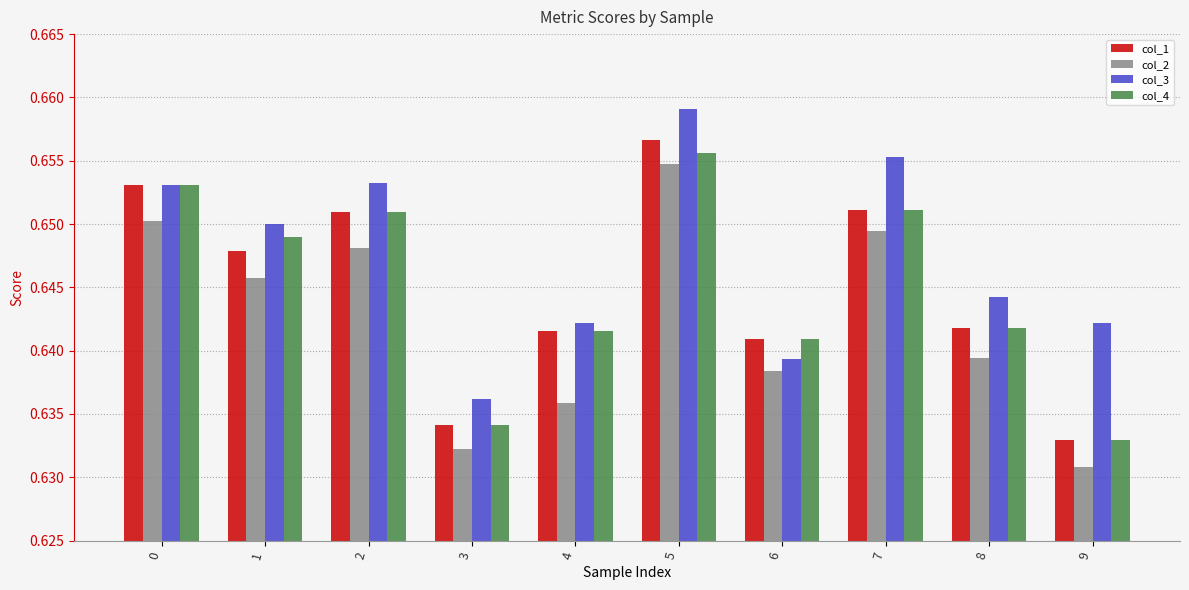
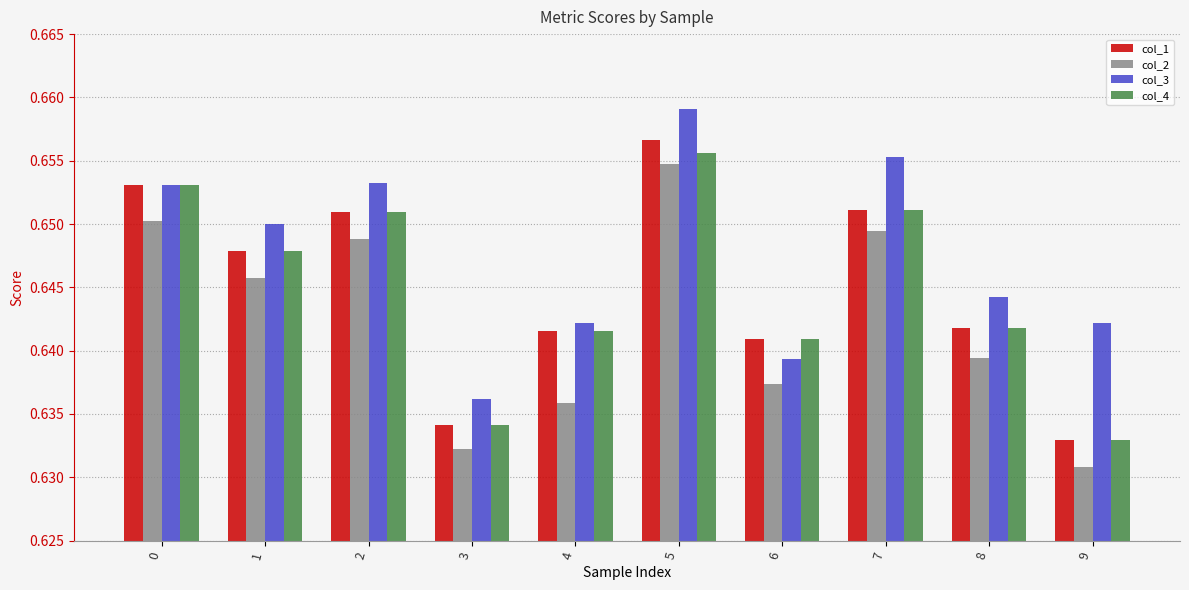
col_4, 1: 0.6490 -> 0.6479
col_2, 2: 0.6481 -> 0.6488
col_2, 6: 0.6384 -> 0.6374
